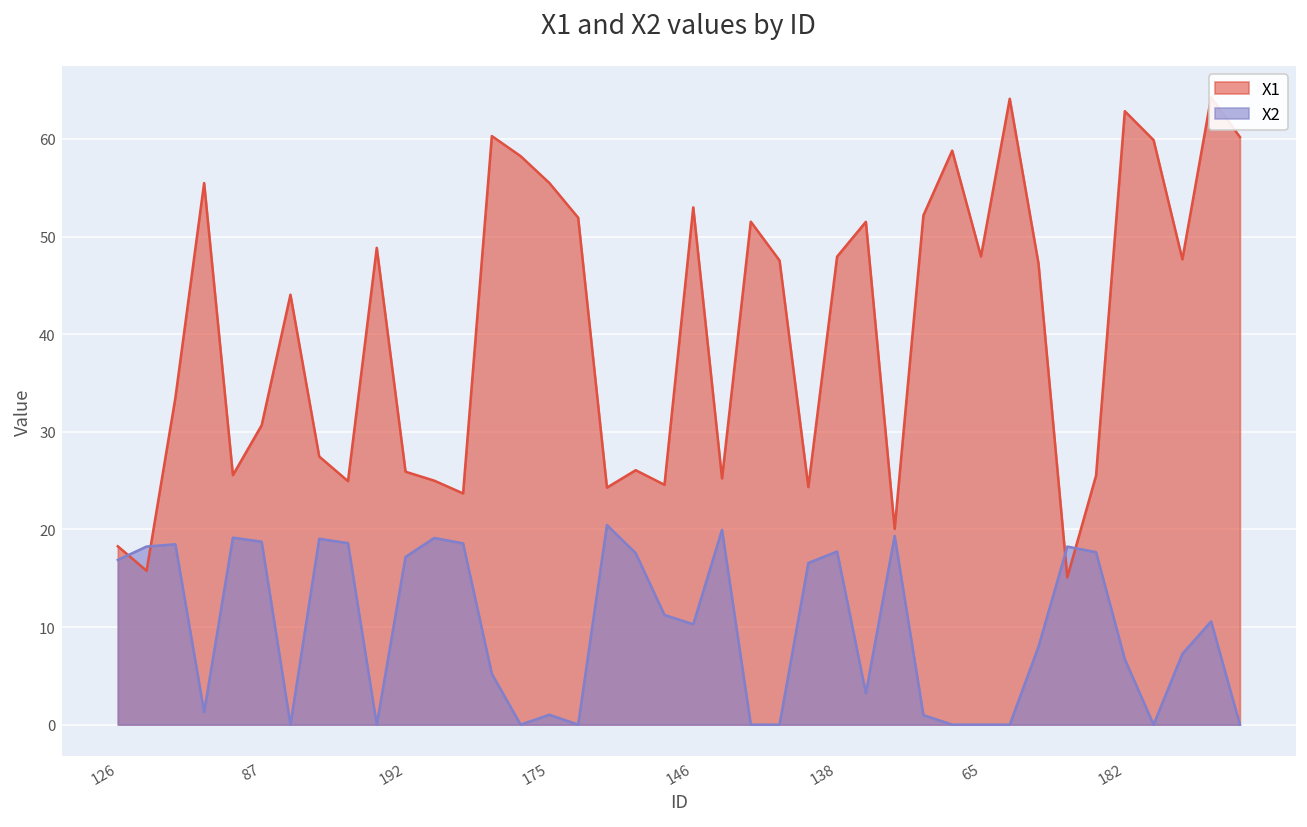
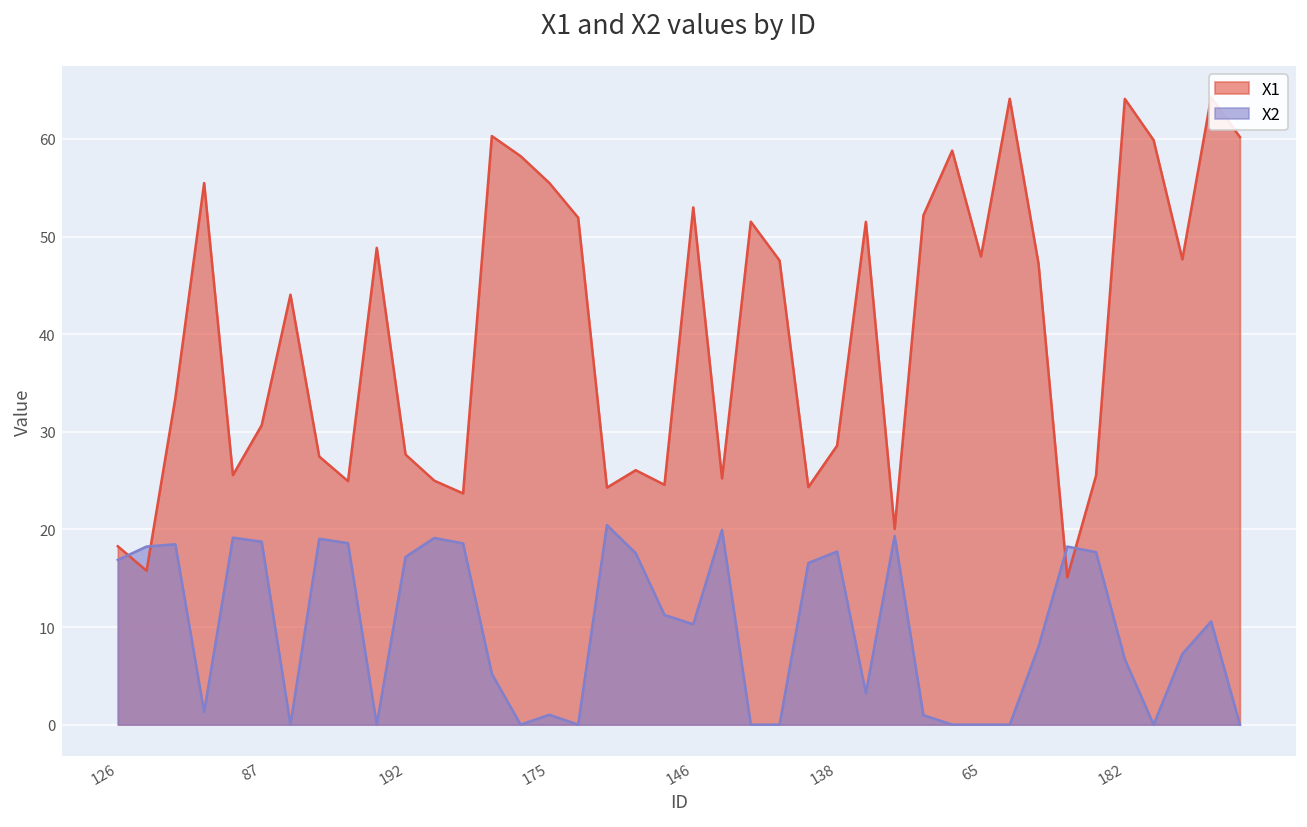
X1, 192: 26 -> 28
X1, 138: 48 -> 29
X1, 182: 63 -> 64
